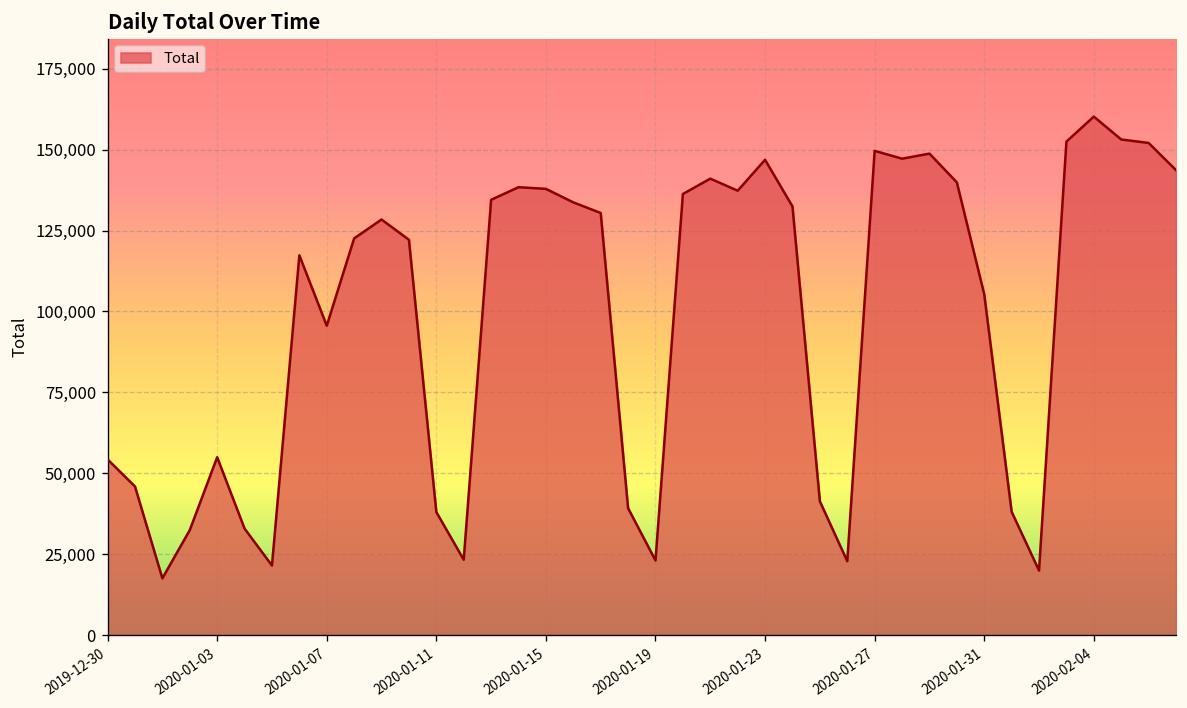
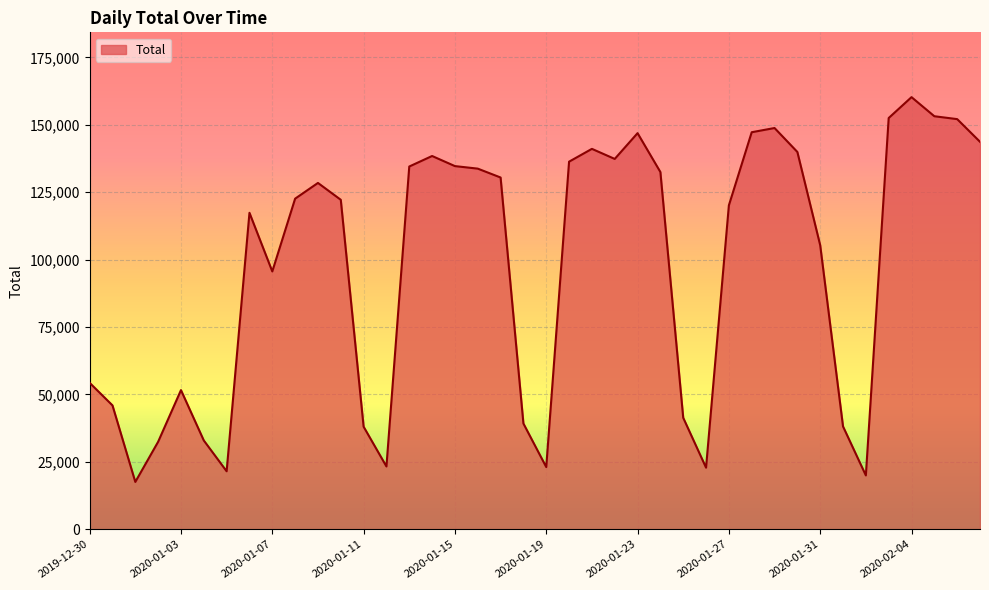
2020-01-03: 55,000 -> 52,000
2020-01-15: 138,000 -> 135,000
2020-01-27: 150,000 -> 120,000
